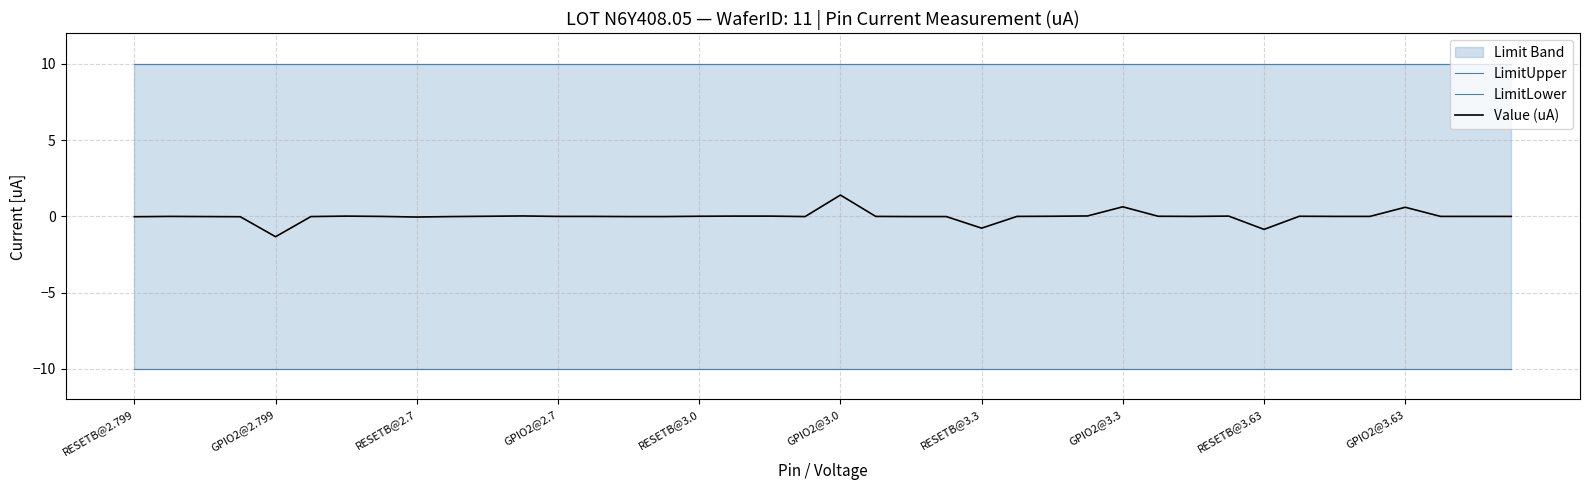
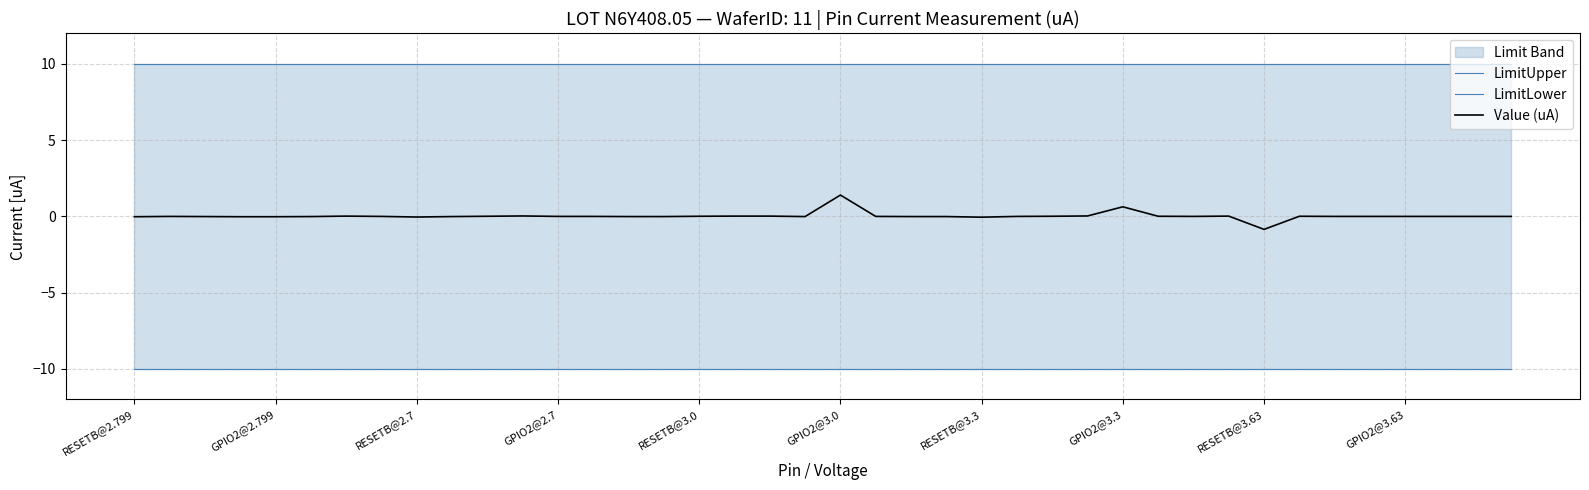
Value (uA), GPIO2@2.799: -1.3 -> 0.0
Value (uA), RESETB@3.3: -0.8 -> -0.1
Value (uA), GPIO2@3.63: 0.6 -> 0.0
